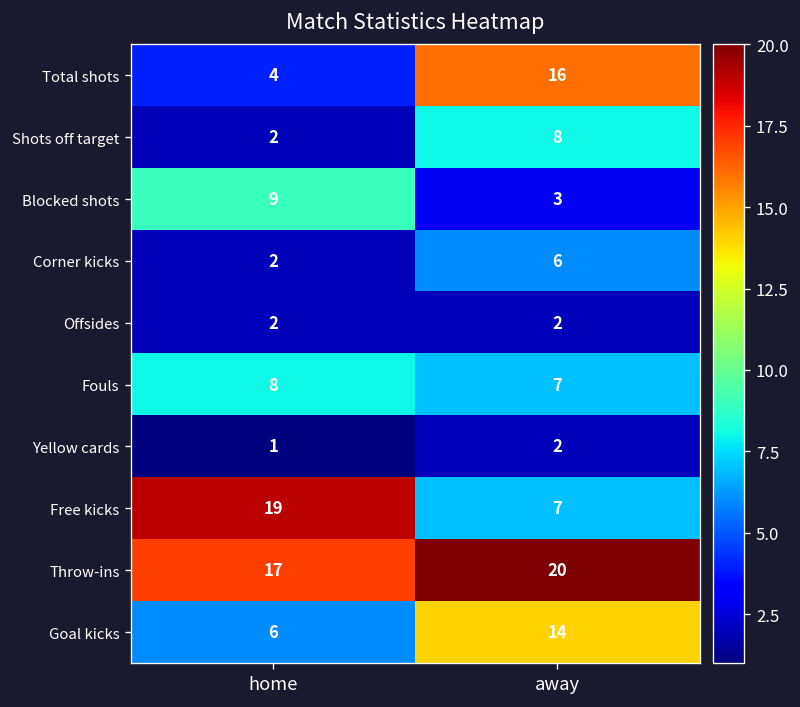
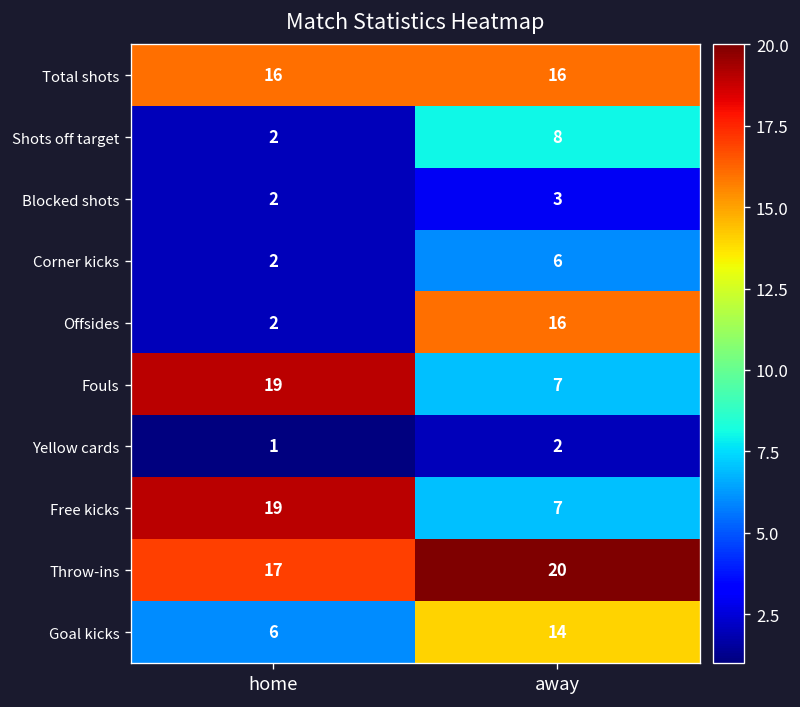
Total shots, home: 4 -> 16
Blocked shots, home: 9 -> 2
Offsides, away: 2 -> 16
Fouls, home: 8 -> 19
